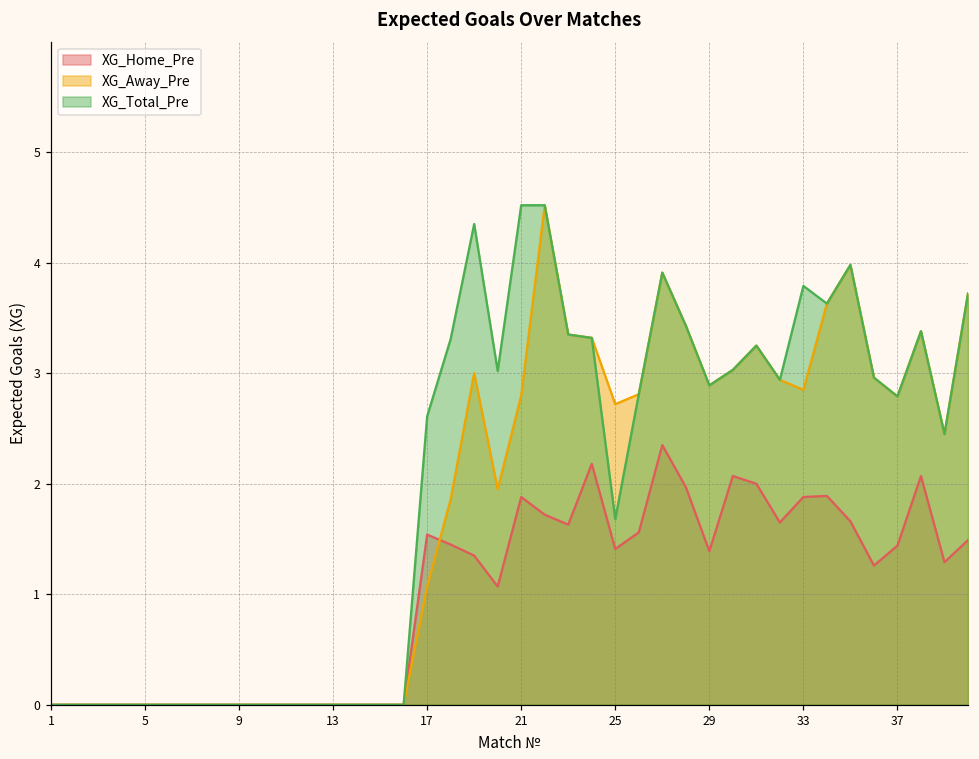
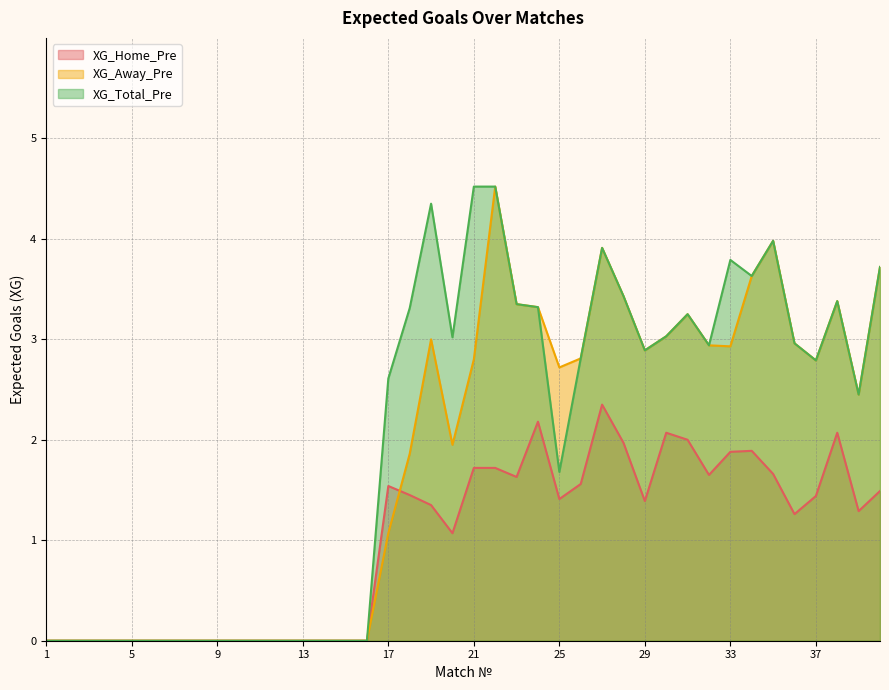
XG_Home_Pre, 21: 1.88 -> 1.72
XG_Away_Pre, 33: 2.85 -> 2.93
